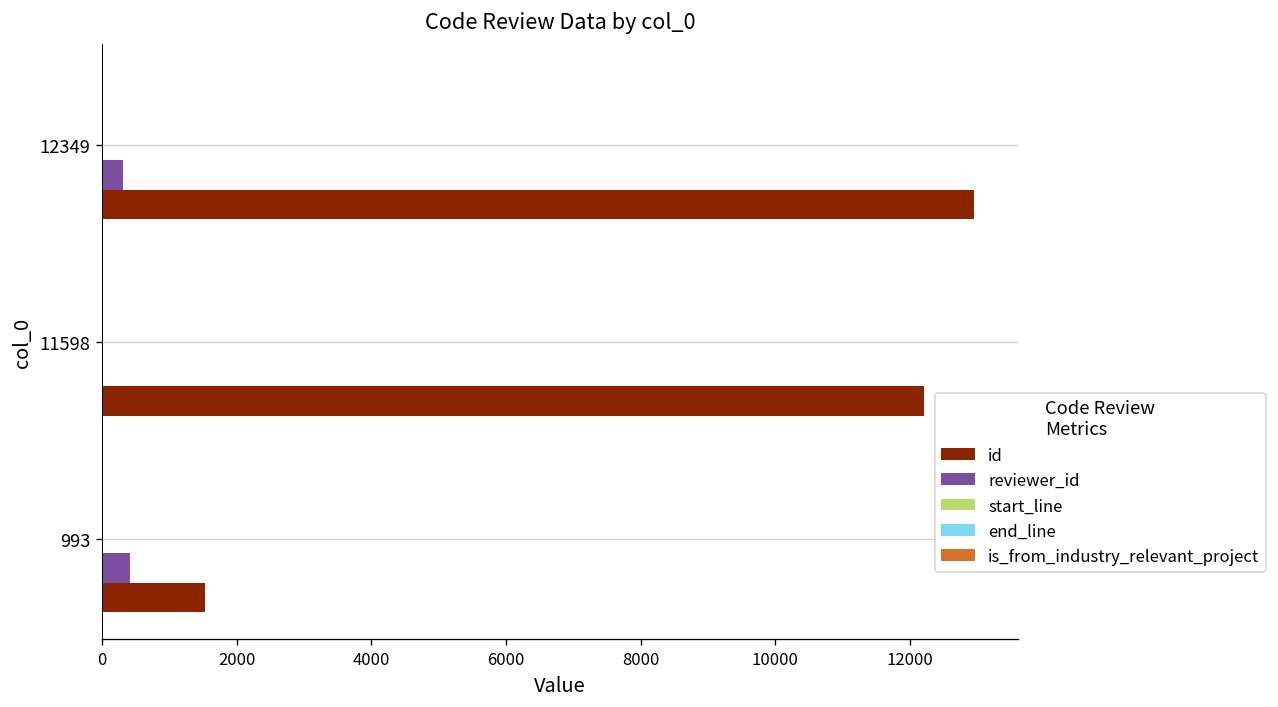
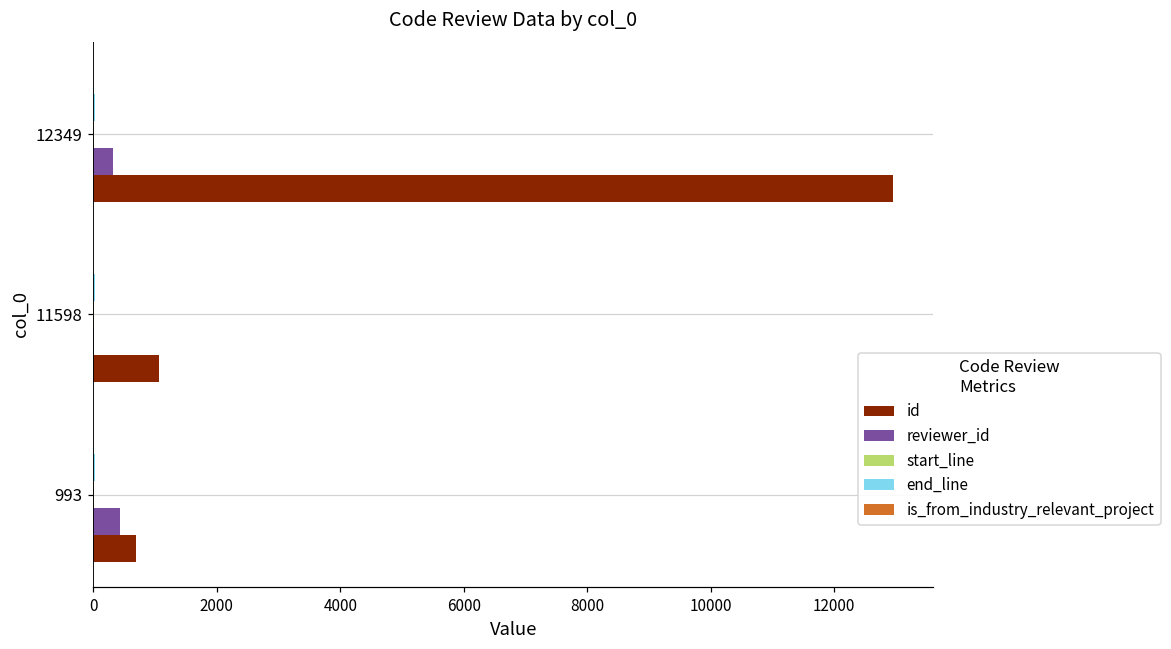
id, 11598: 12200 -> 1100
id, 993: 1500 -> 700
